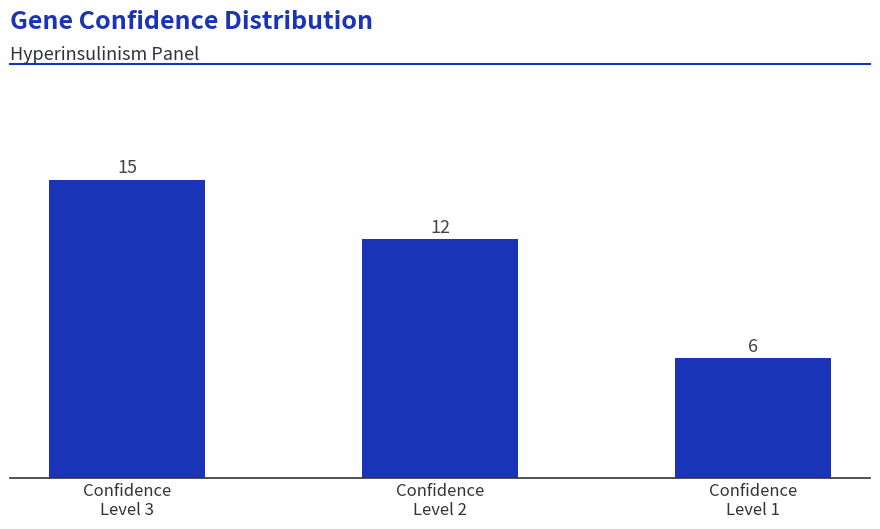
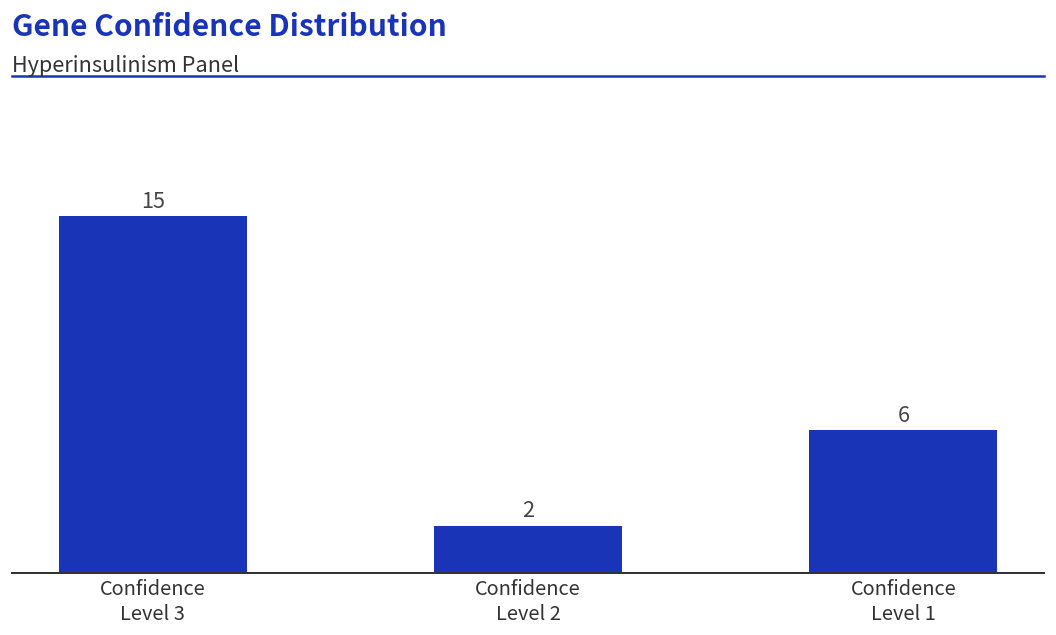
Confidence Level 2: 12 -> 2
